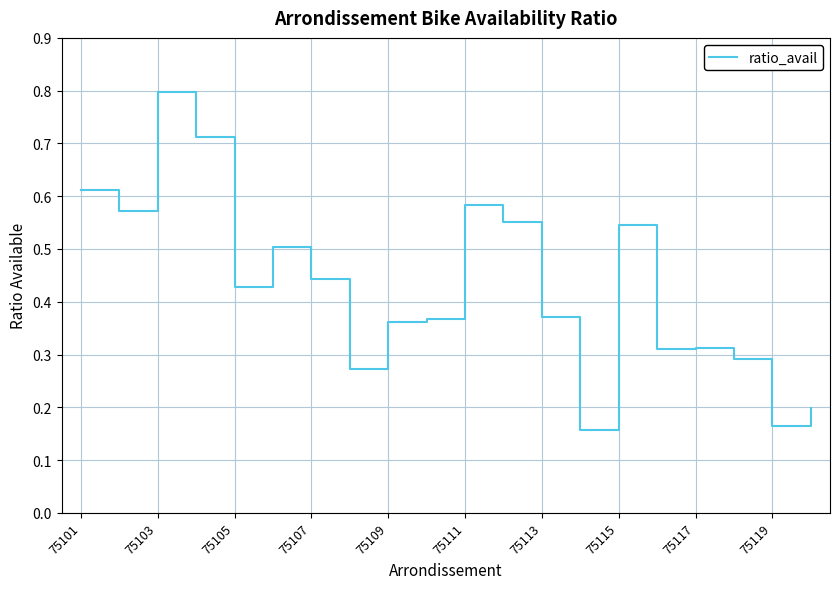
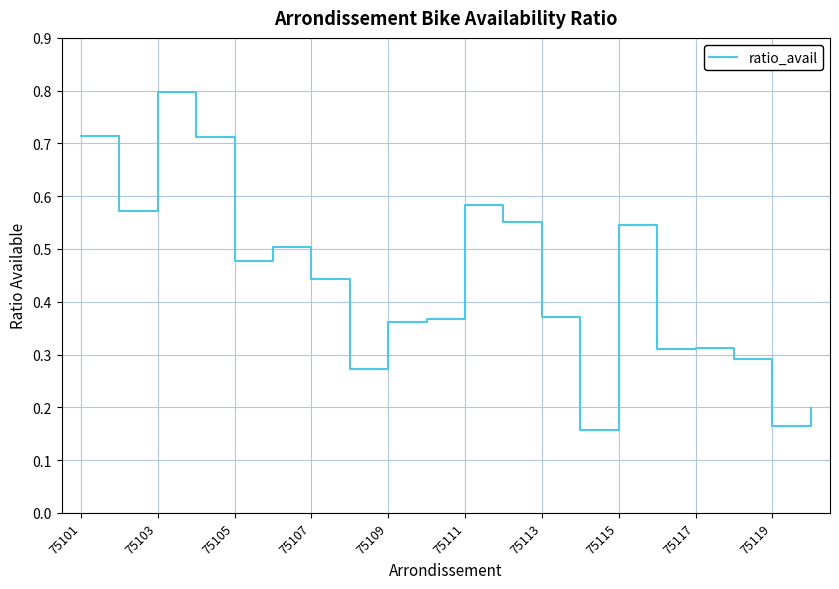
75101: 0.61 -> 0.71
75105: 0.43 -> 0.48
